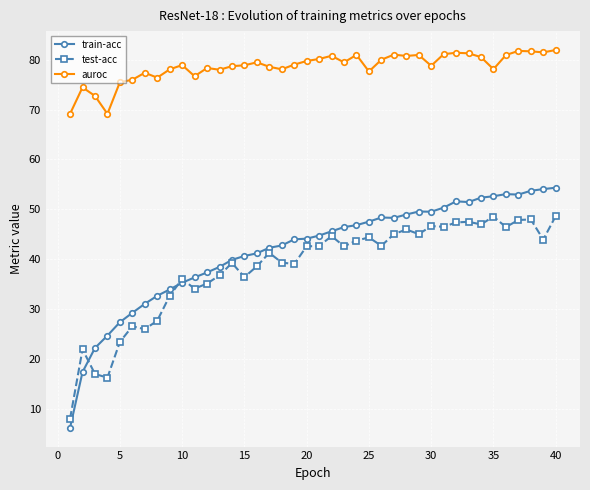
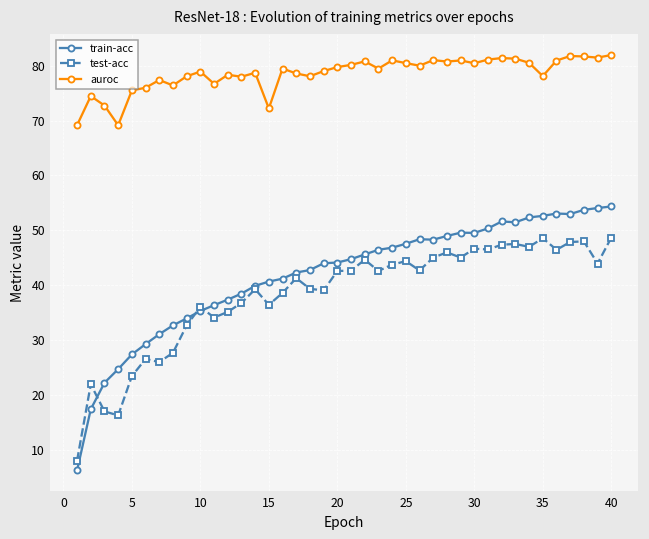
auroc, 15: 79 -> 72
auroc, 25: 78 -> 80
auroc, 30: 79 -> 80
